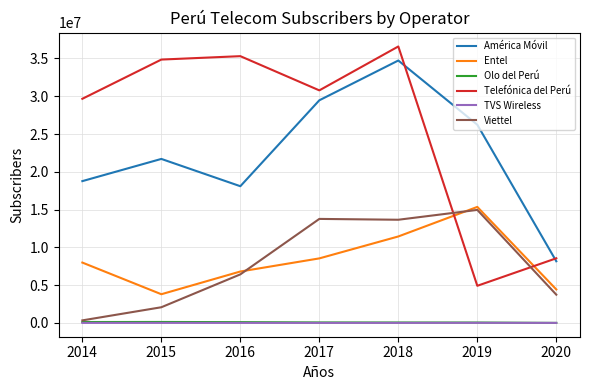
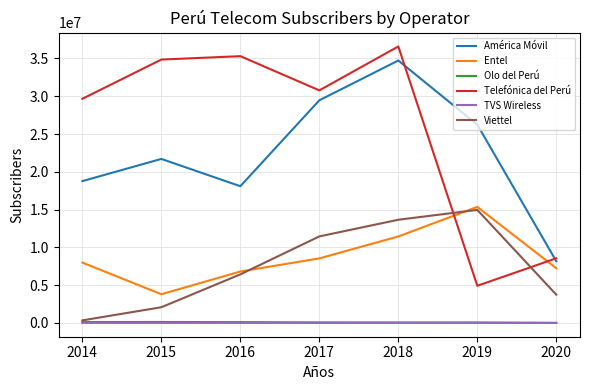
Viettel, 2017: 14000000 -> 11000000
Entel, 2020: 4000000 -> 7000000
